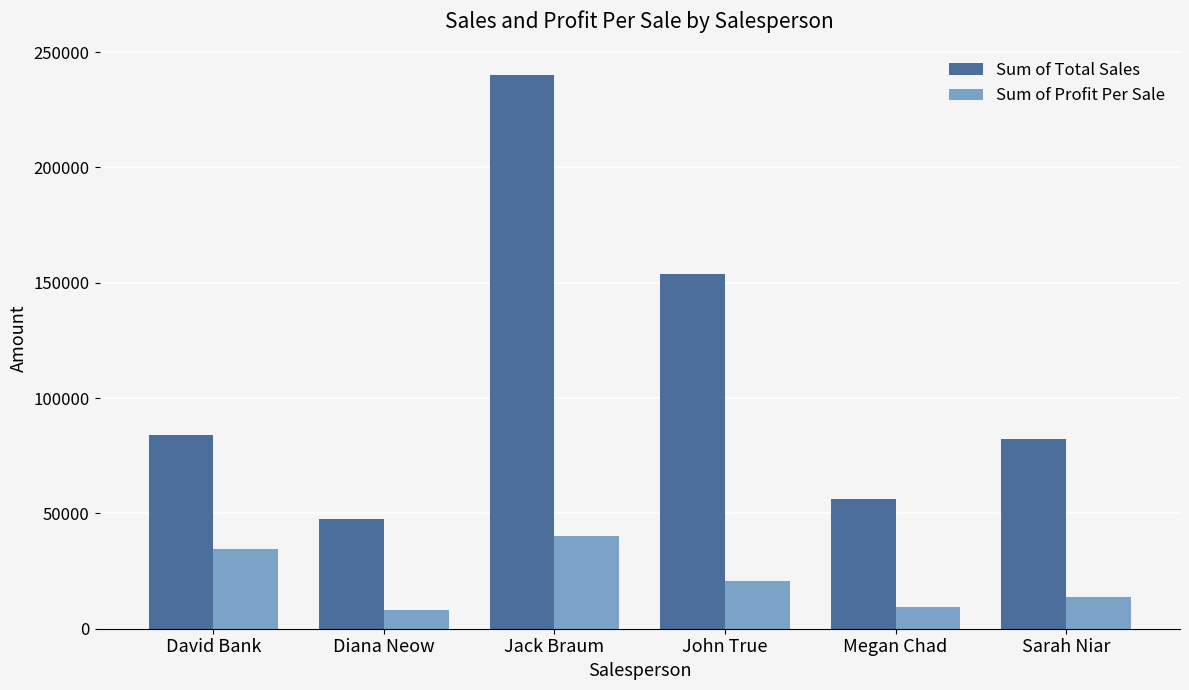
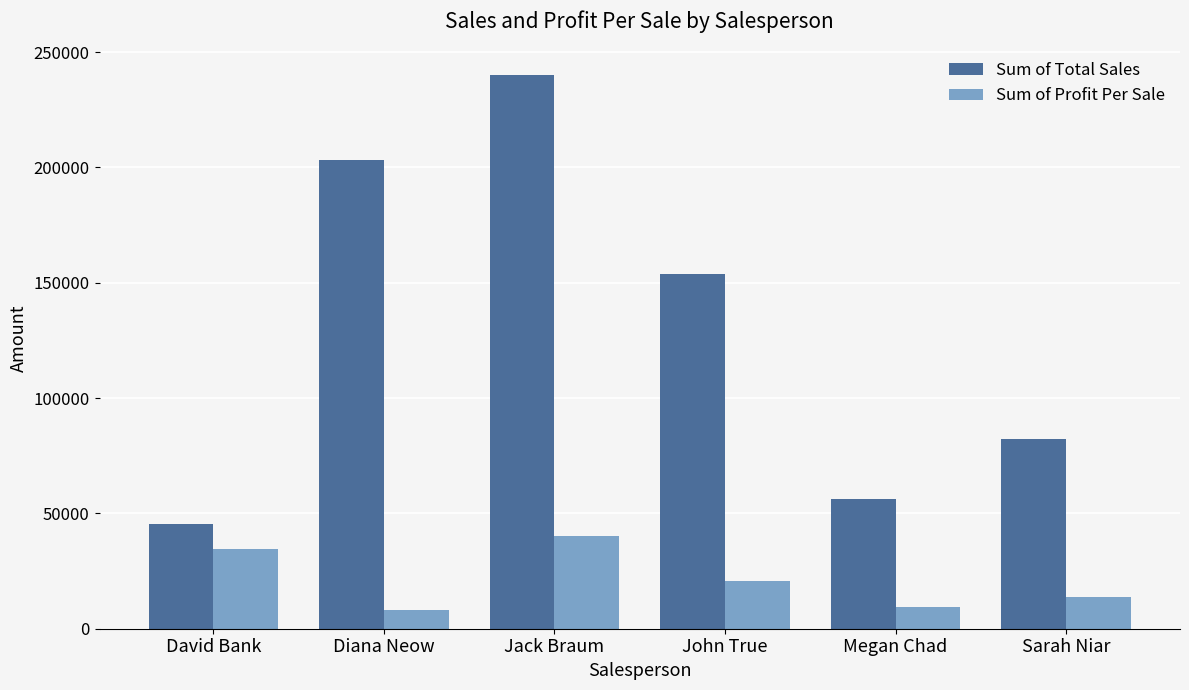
Sum of Total Sales, David Bank: 84000 -> 45000
Sum of Total Sales, Diana Neow: 48000 -> 203000
